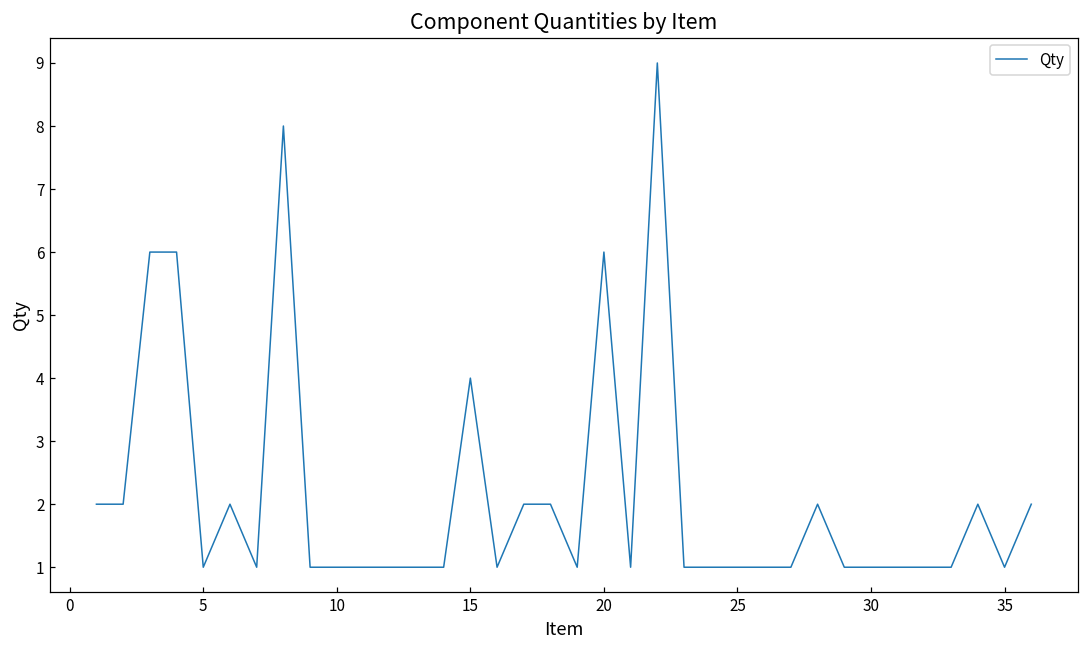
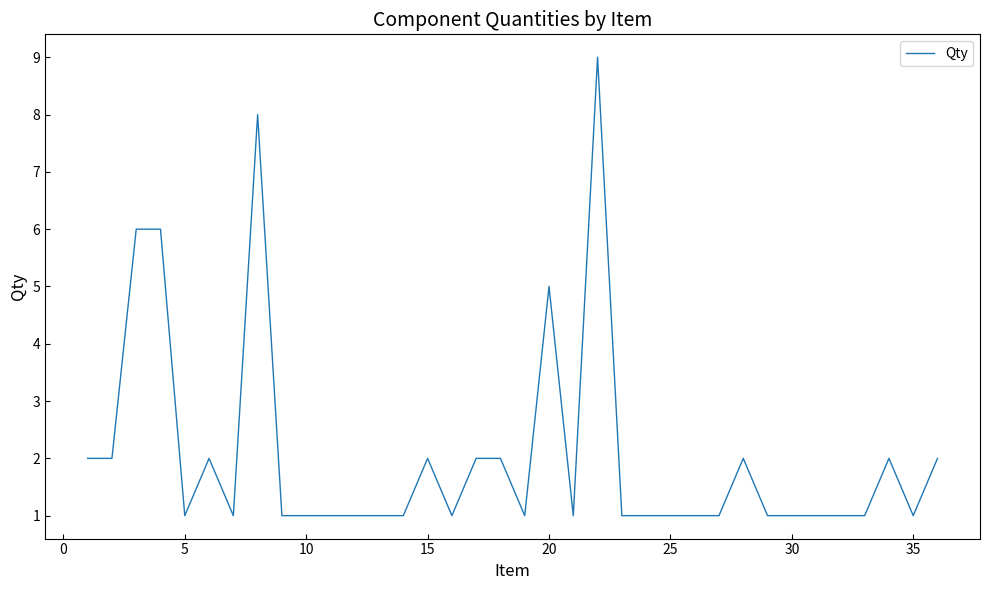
15: 4 -> 2
20: 6 -> 5
